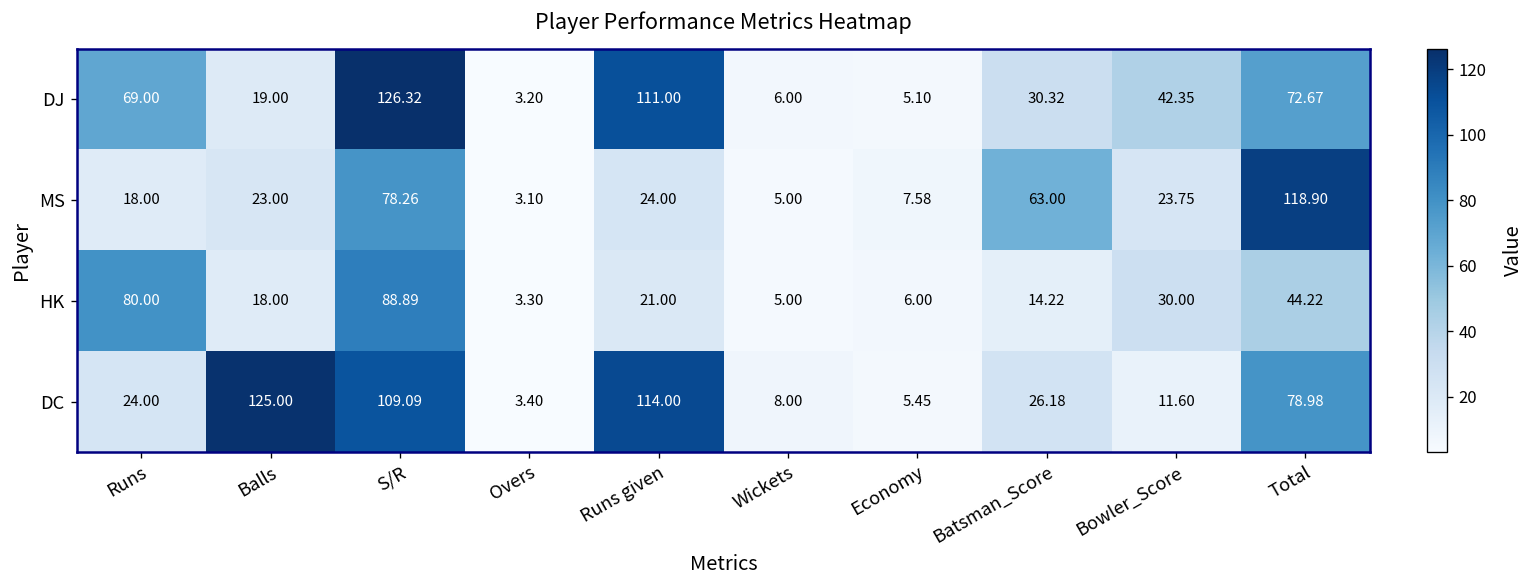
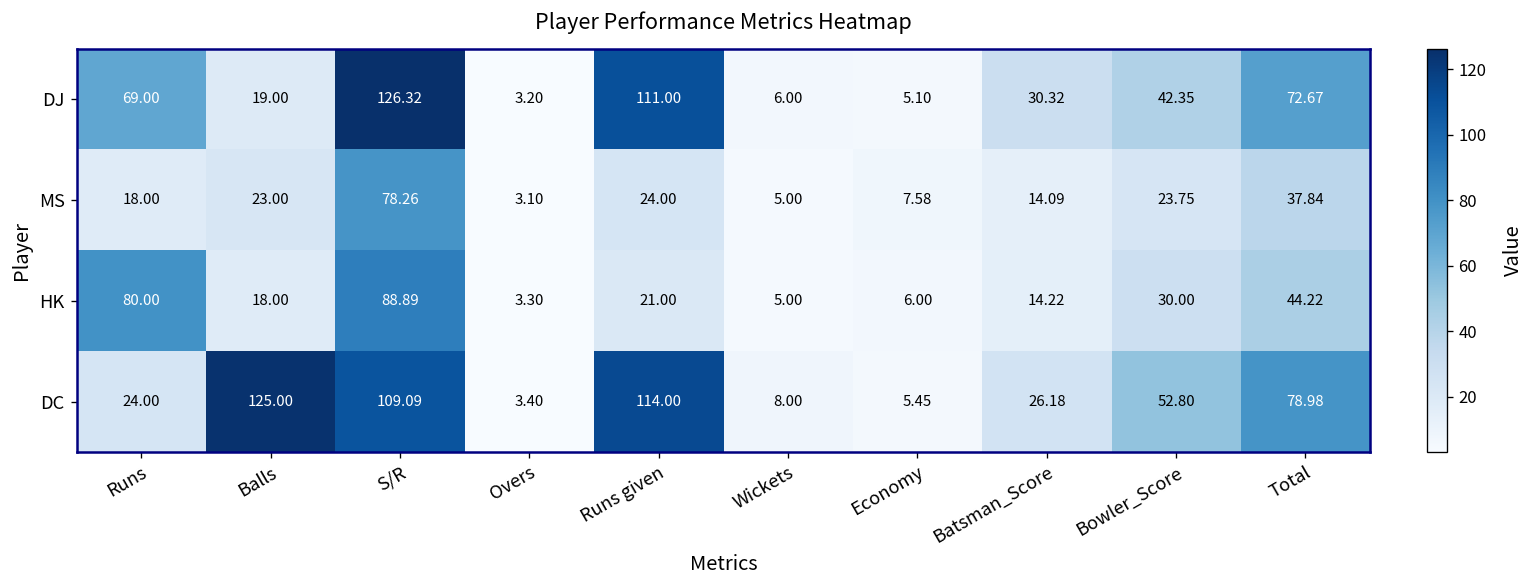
MS, Batsman_Score: 63.00 -> 14.09
MS, Total: 118.90 -> 37.84
DC, Bowler_Score: 11.60 -> 52.80
